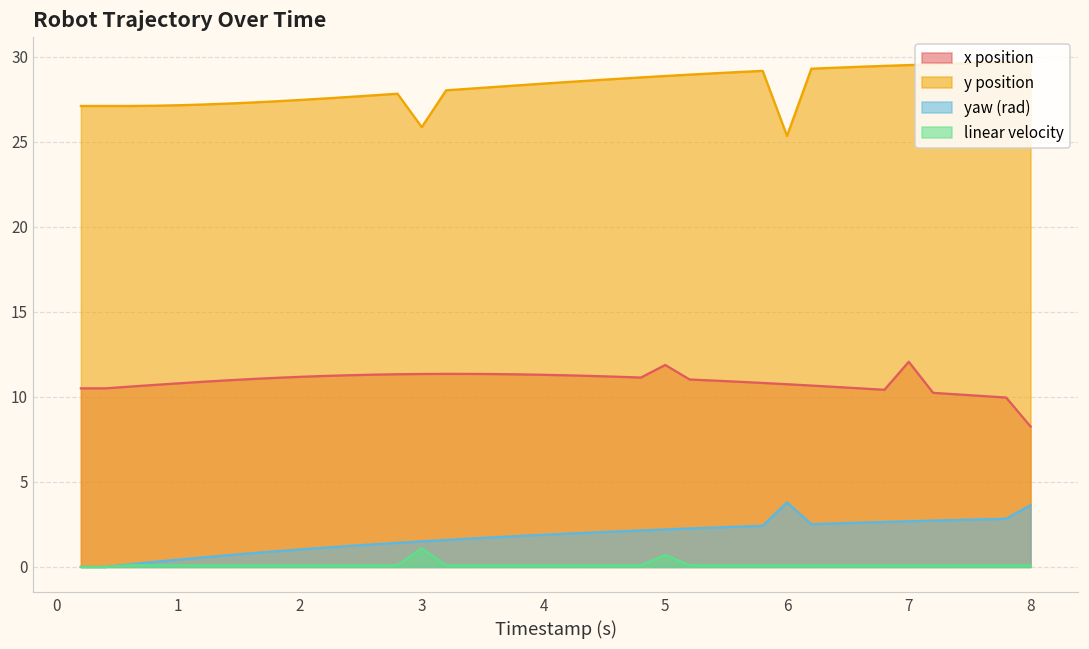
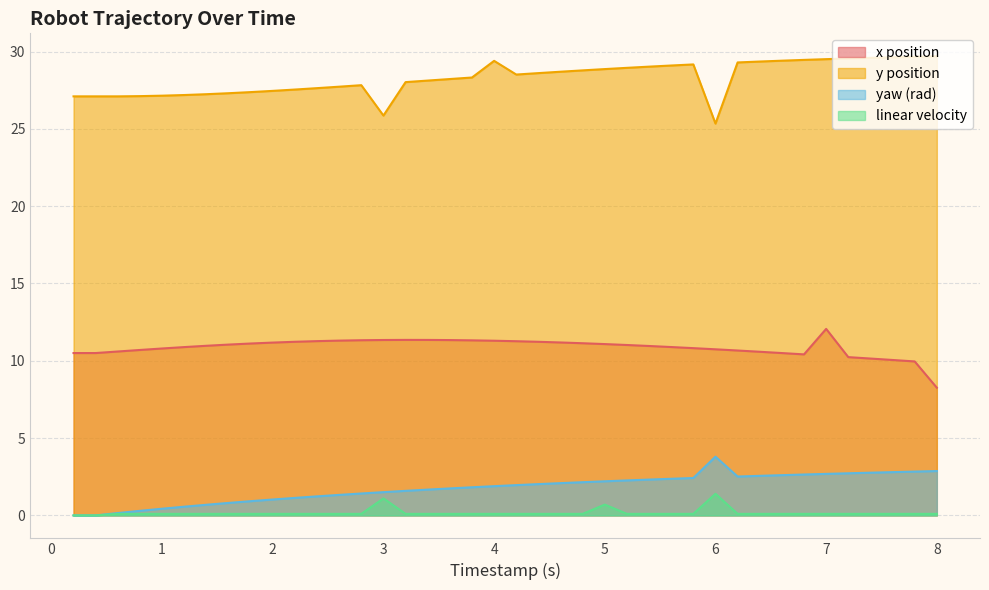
y position, 4: 28.4 -> 29.4
x position, 5: 11.9 -> 11.1
linear velocity, 6: 0.1 -> 1.4
yaw (rad), 8: 3.6 -> 2.9
